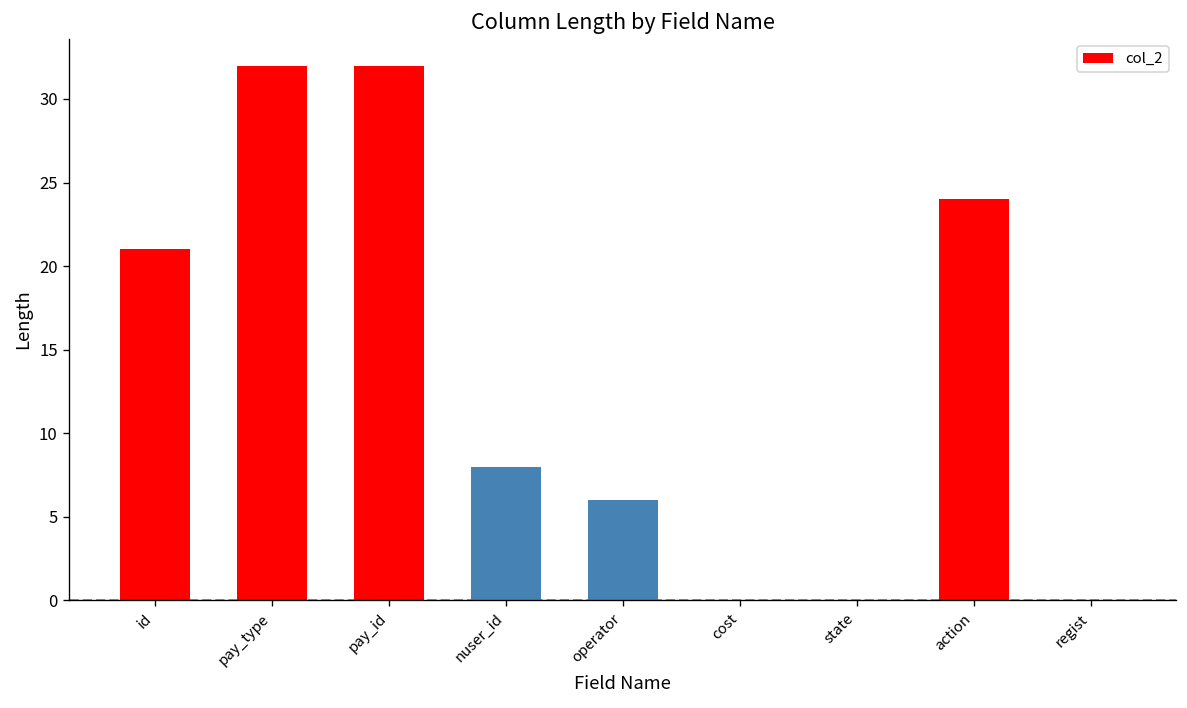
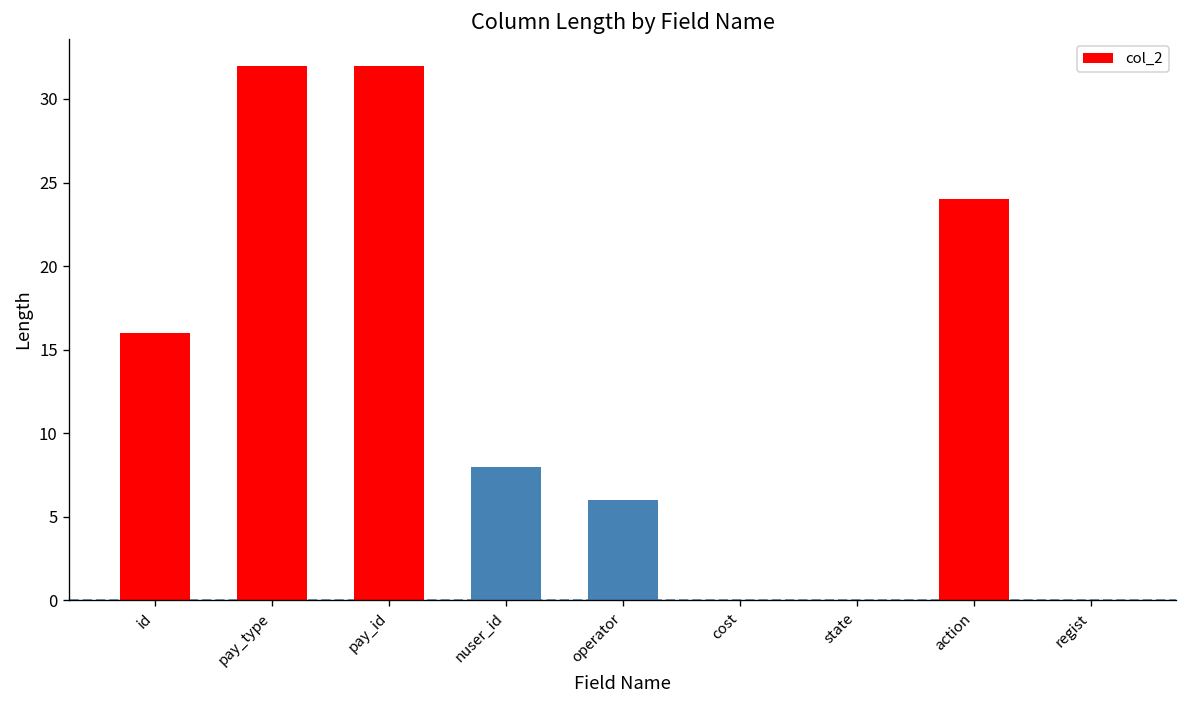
id: 21 -> 16
